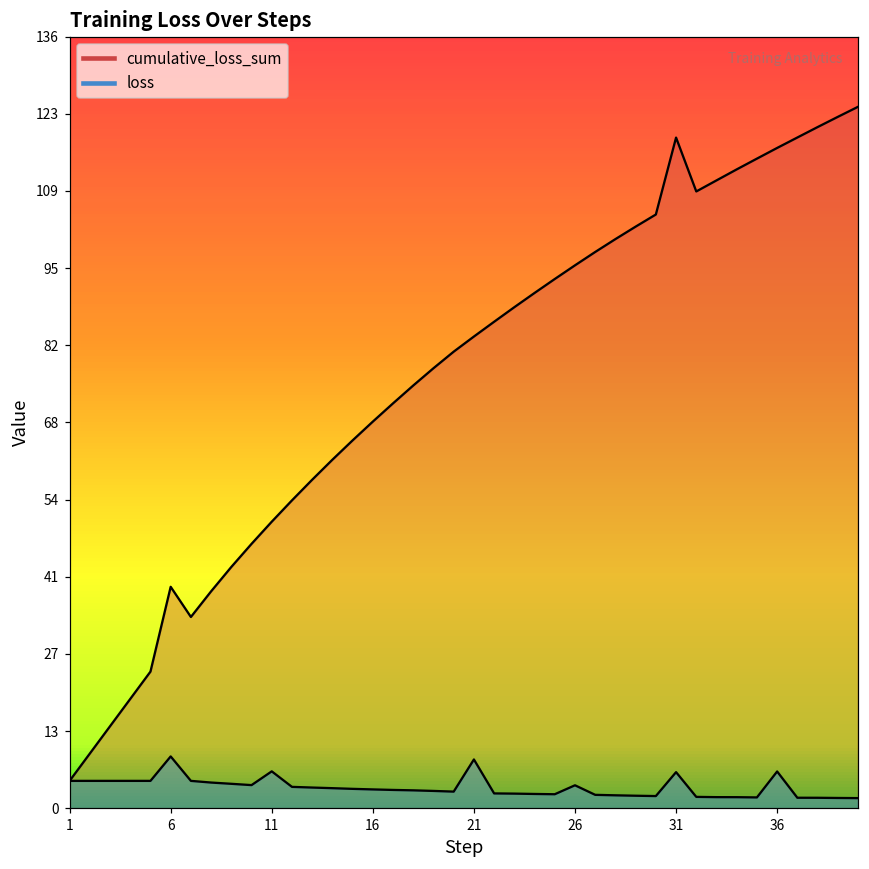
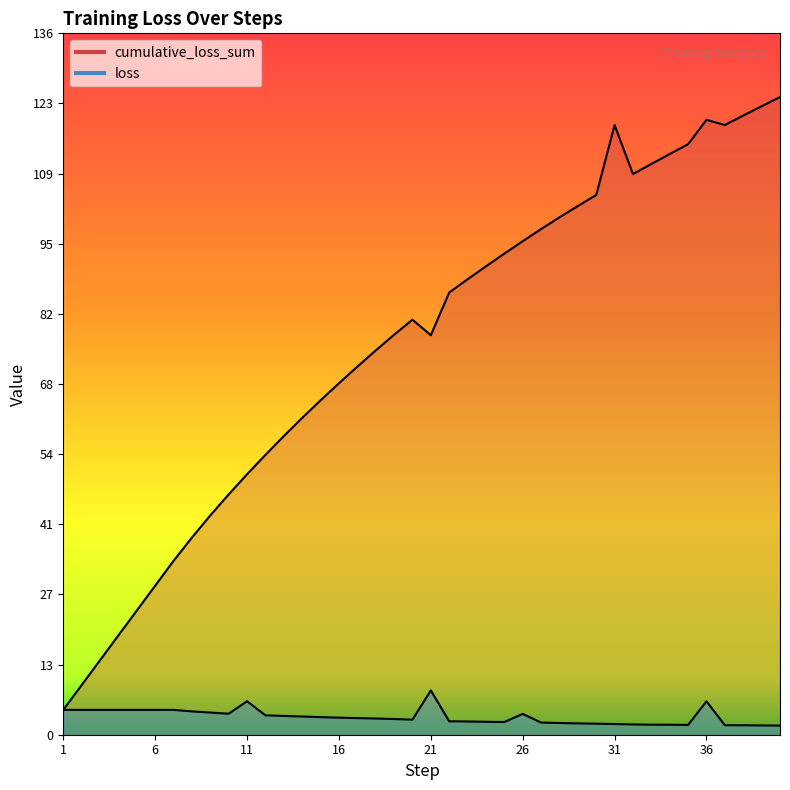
cumulative_loss_sum, 6: 39 -> 29
loss, 6: 9 -> 5
cumulative_loss_sum, 21: 84 -> 78
loss, 31: 6 -> 2
cumulative_loss_sum, 36: 117 -> 120
